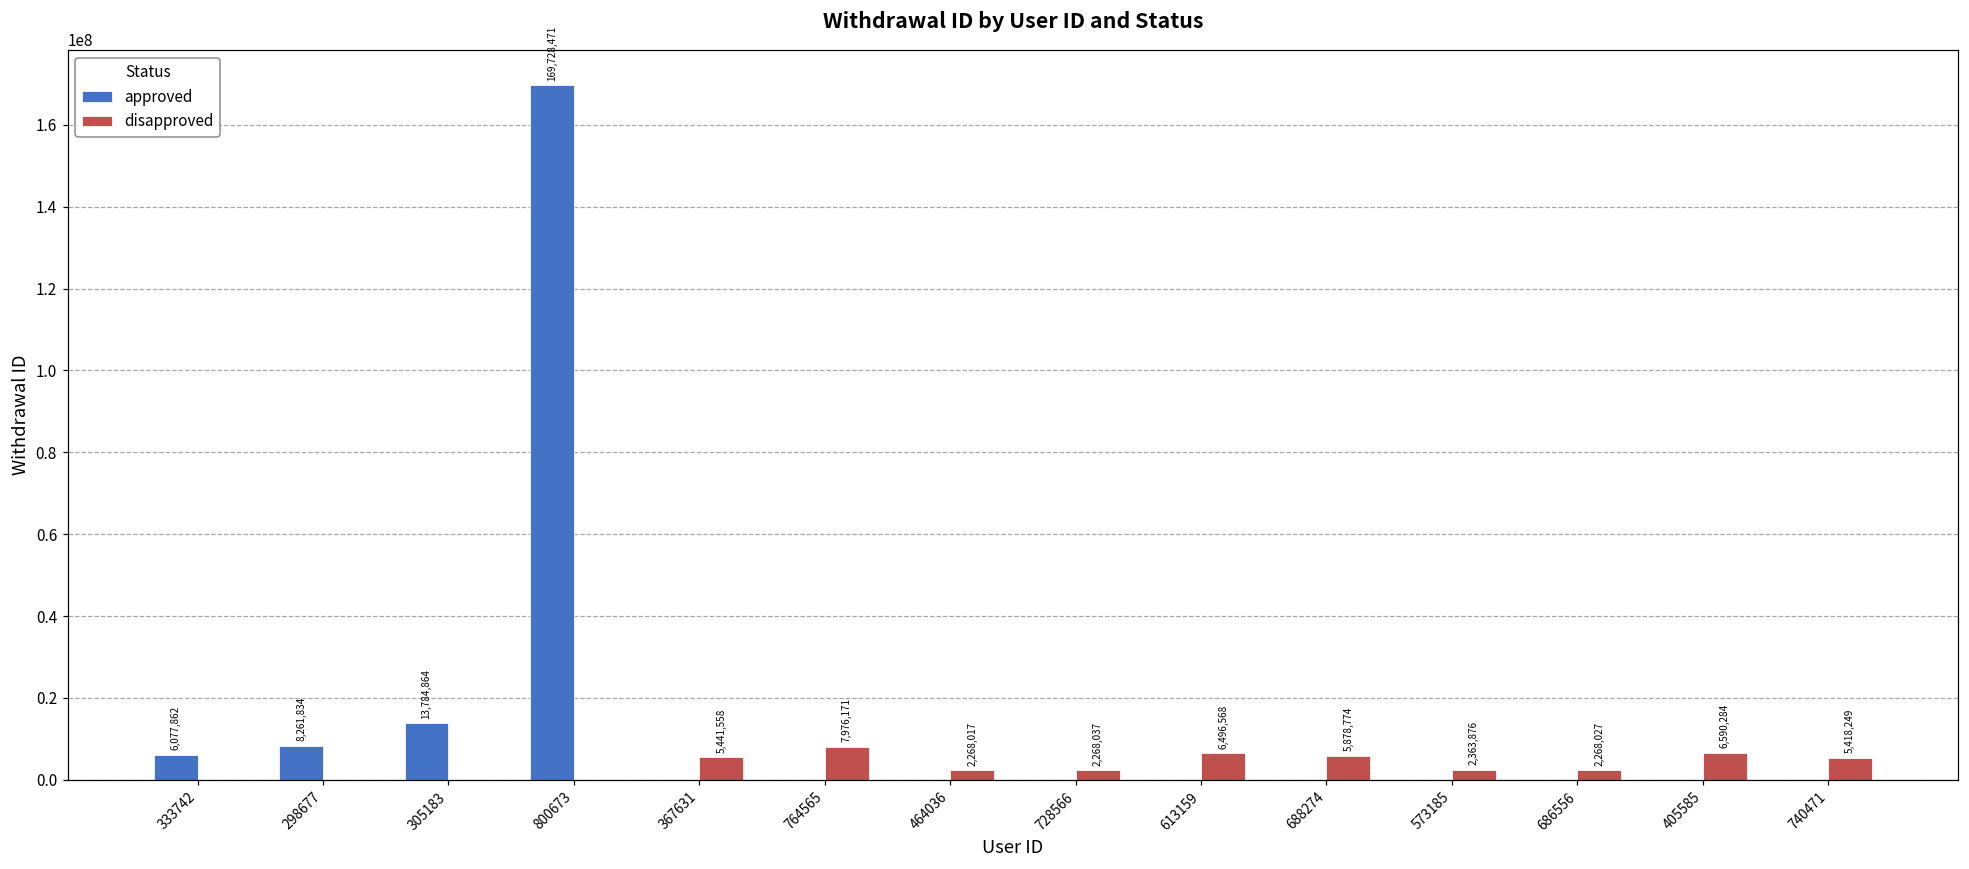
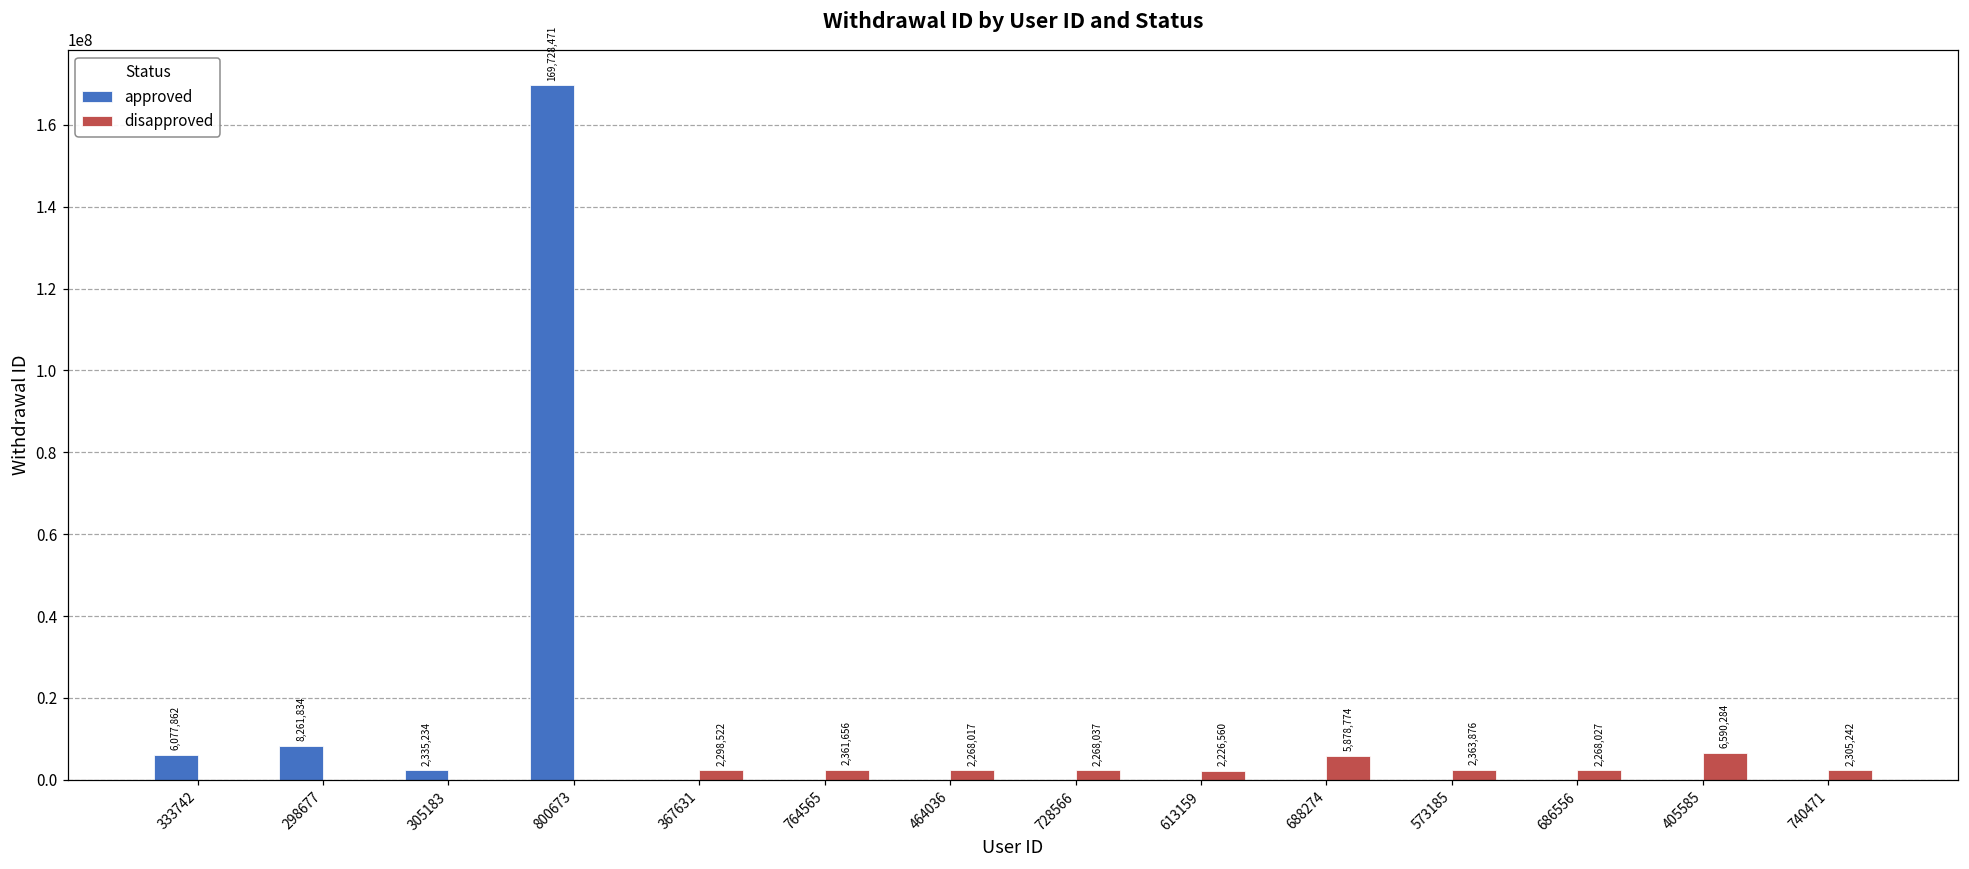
approved, 305183: 13,784,864 -> 2,335,234
disapproved, 367631: 5,441,558 -> 2,298,522
disapproved, 764565: 7,976,171 -> 2,361,656
disapproved, 613159: 6,496,568 -> 2,226,560
disapproved, 740471: 5,418,249 -> 2,305,242
